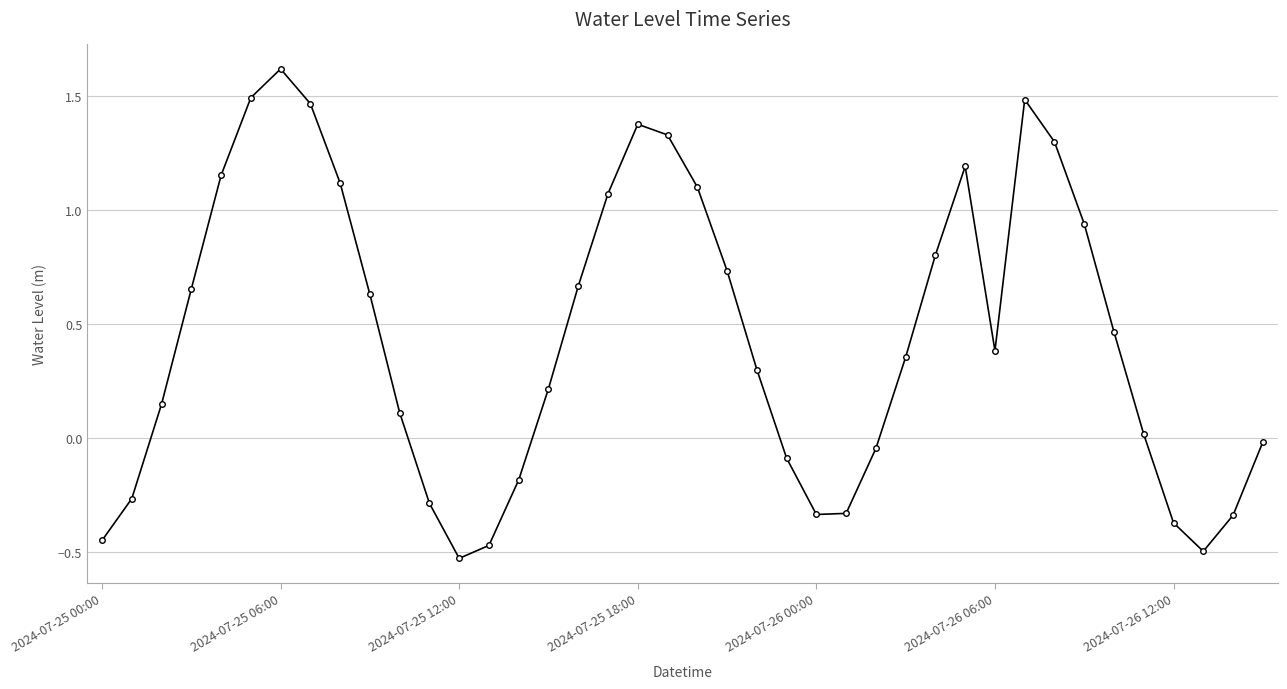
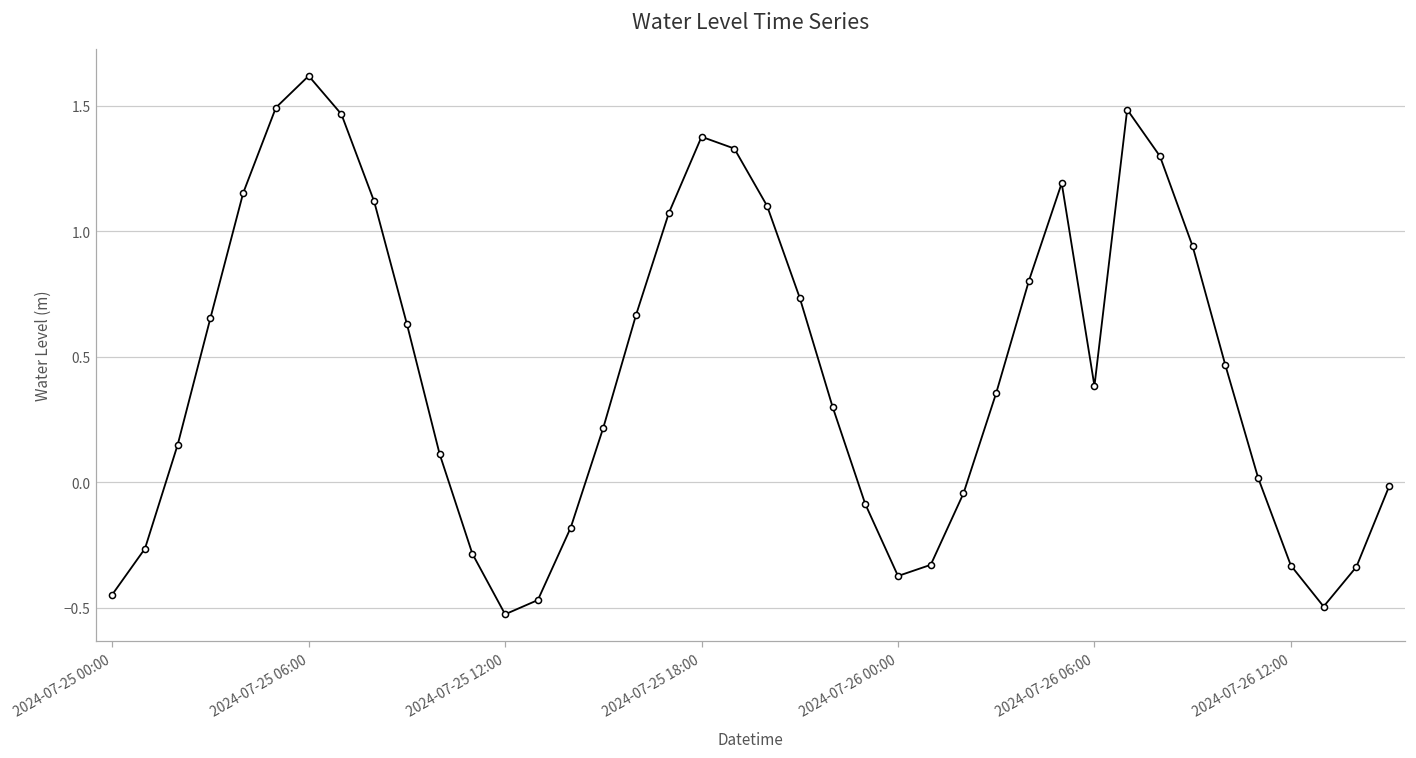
2024-07-26 00:00: -0.33 -> -0.37
2024-07-26 12:00: -0.37 -> -0.33
